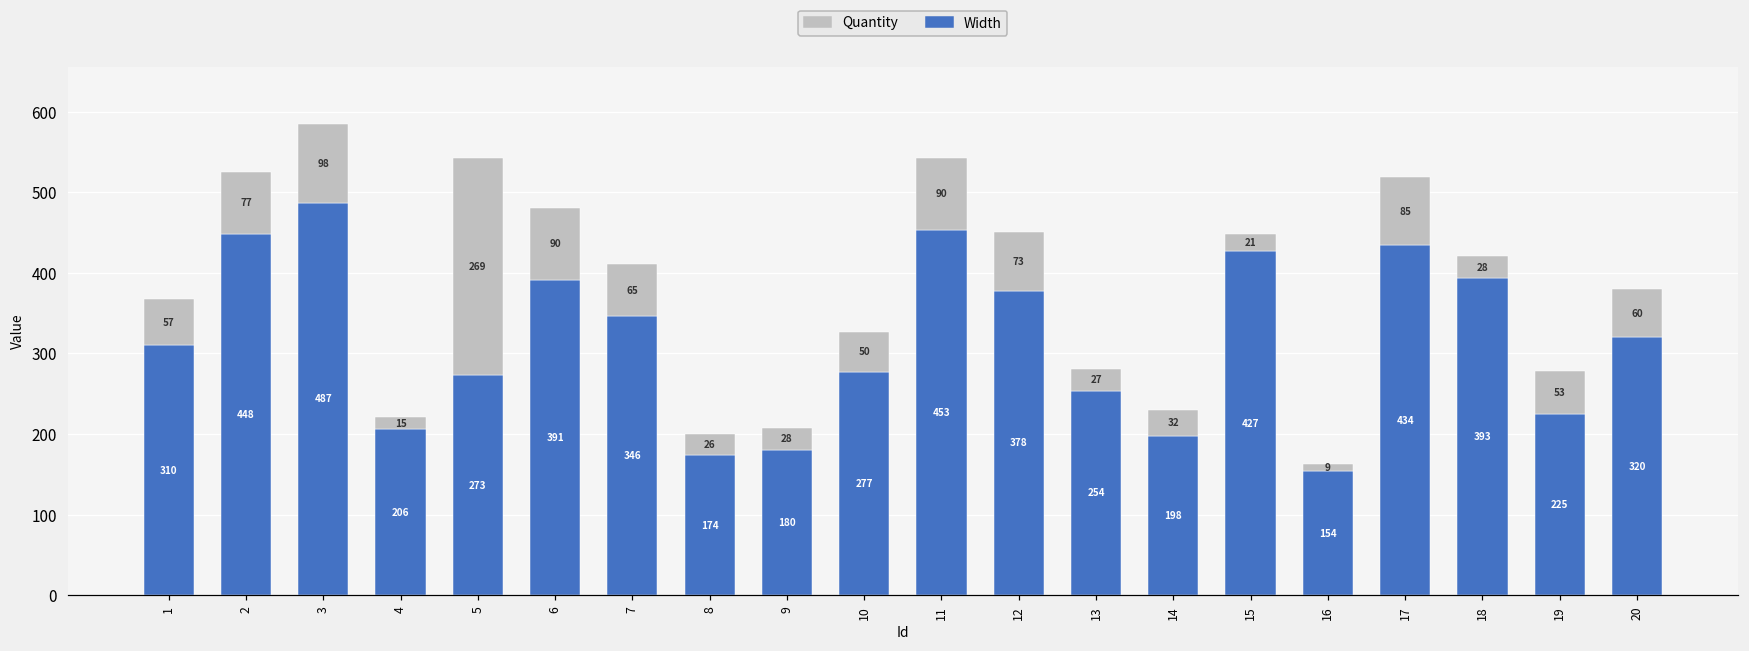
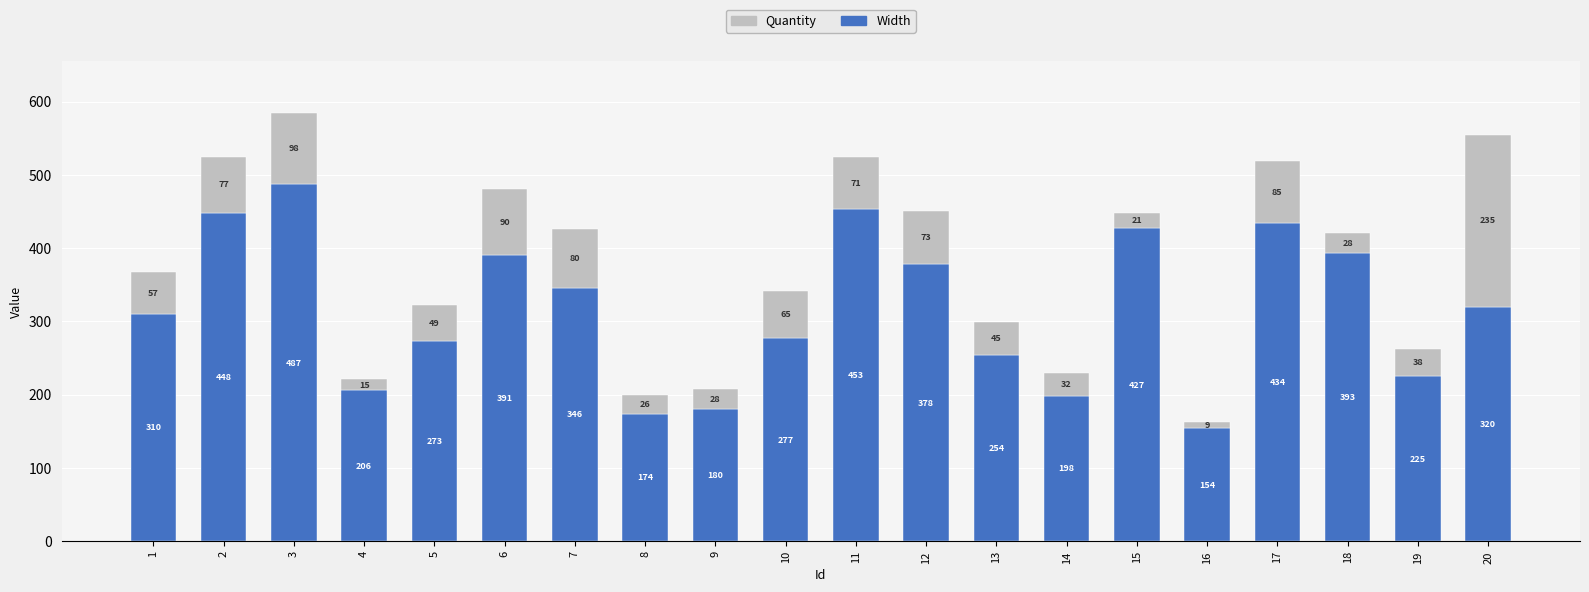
Quantity, 5: 269 -> 49
Quantity, 7: 65 -> 80
Quantity, 10: 50 -> 65
Quantity, 11: 90 -> 71
Quantity, 13: 27 -> 45
Quantity, 19: 53 -> 38
Quantity, 20: 60 -> 235
